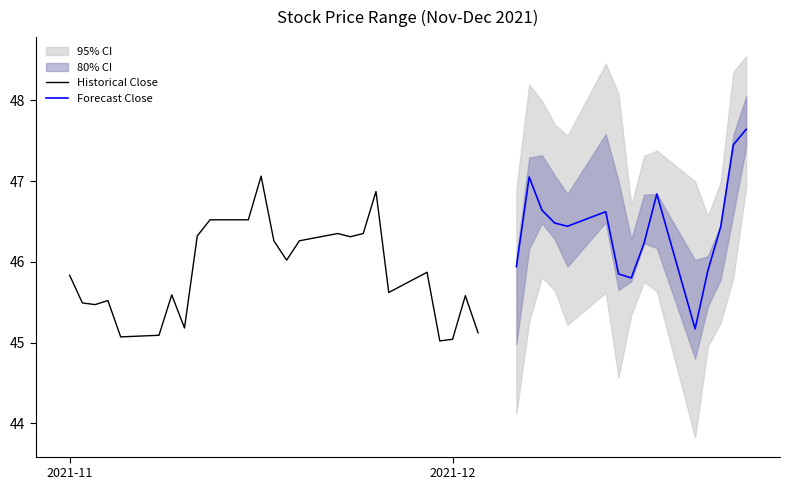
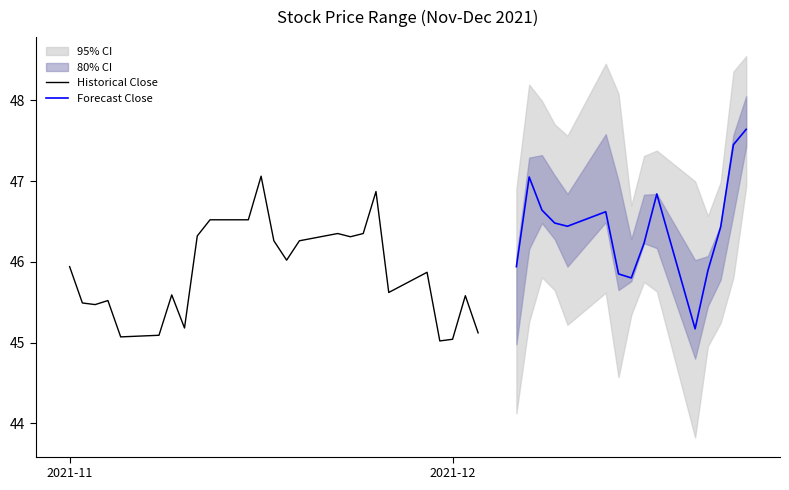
Historical Close, 2021-11: 45.8 -> 45.9
